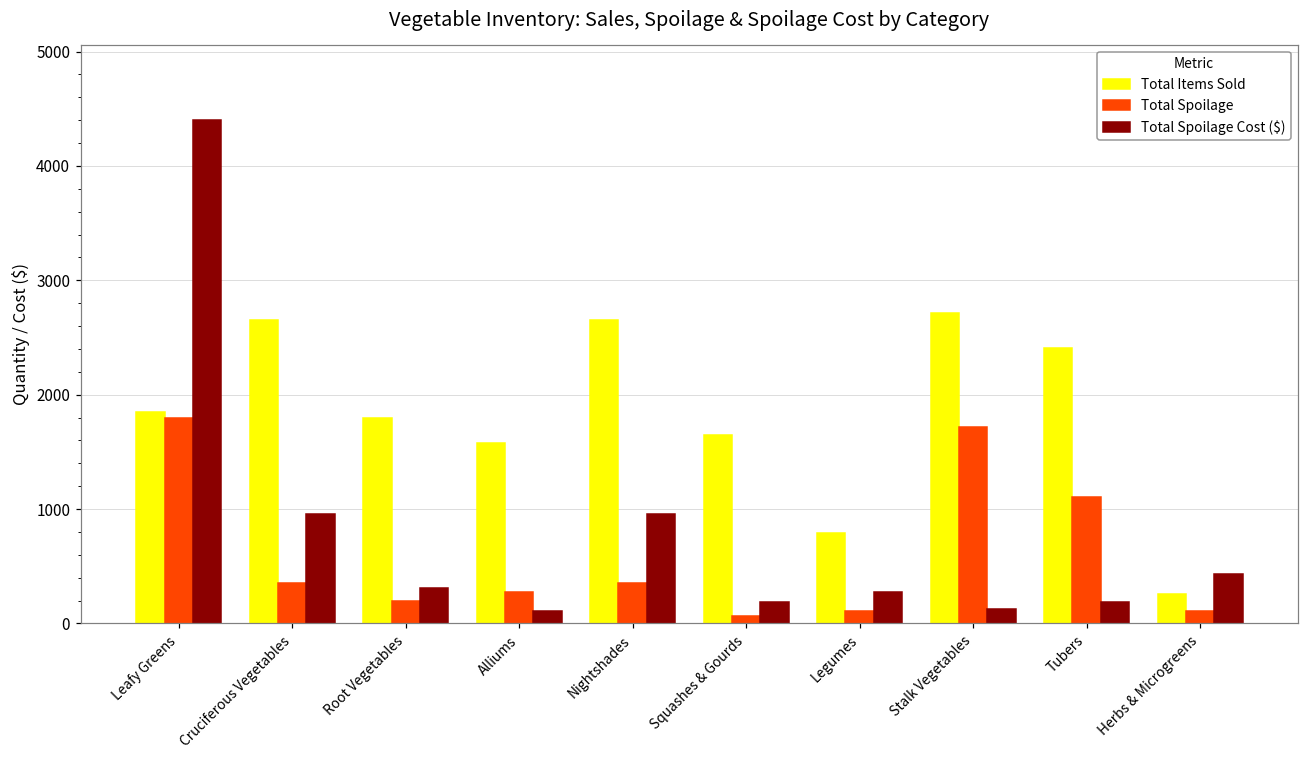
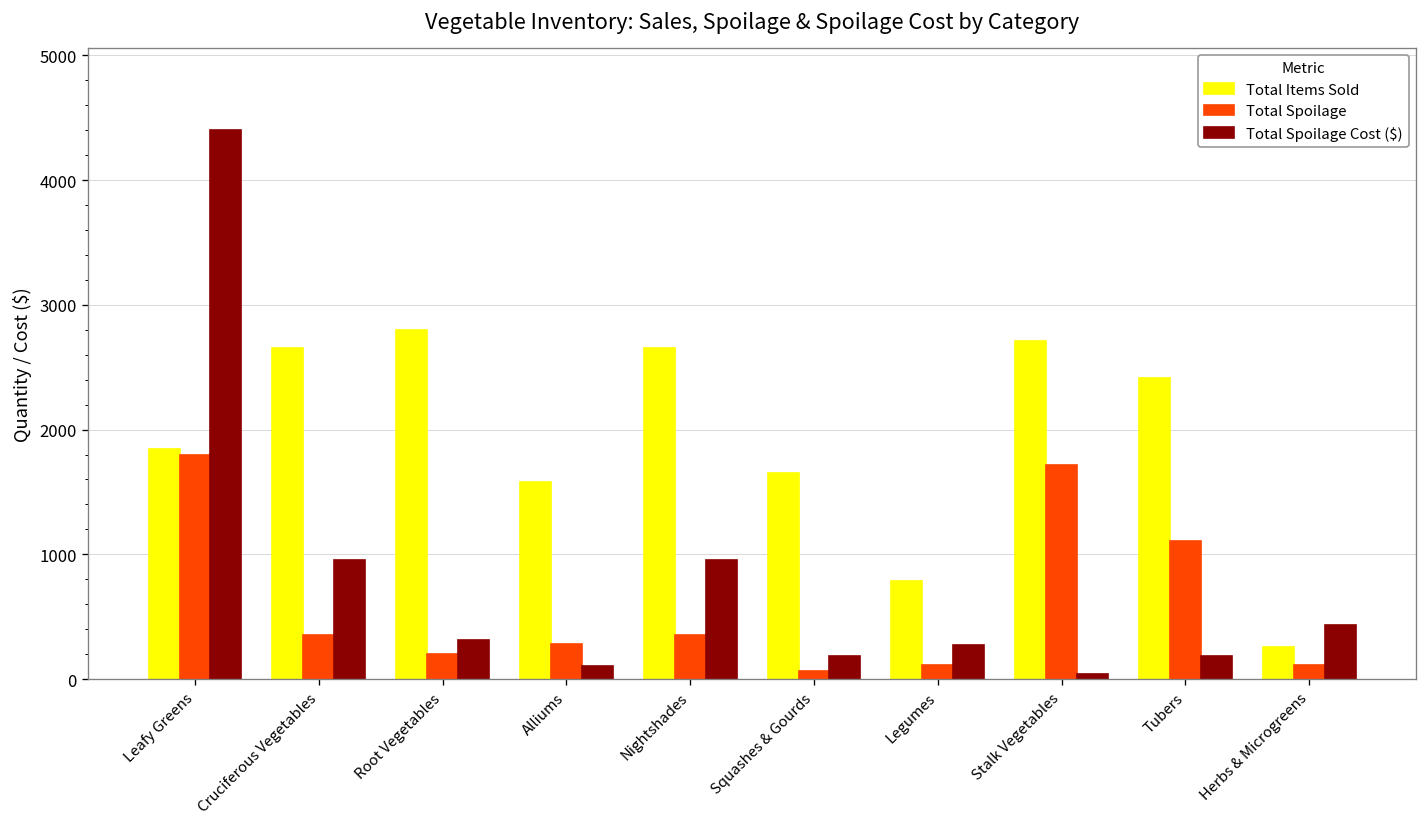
Total Items Sold, Root Vegetables: 1800 -> 2800
Total Spoilage Cost ($), Stalk Vegetables: 130 -> 40
